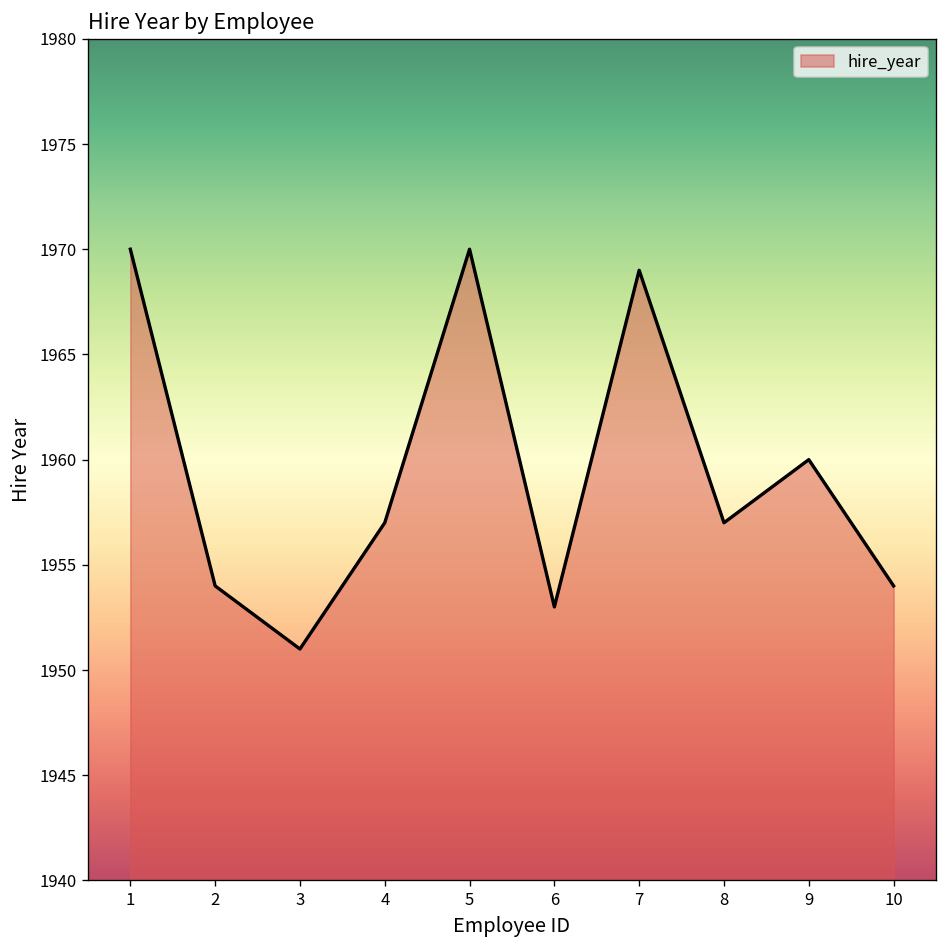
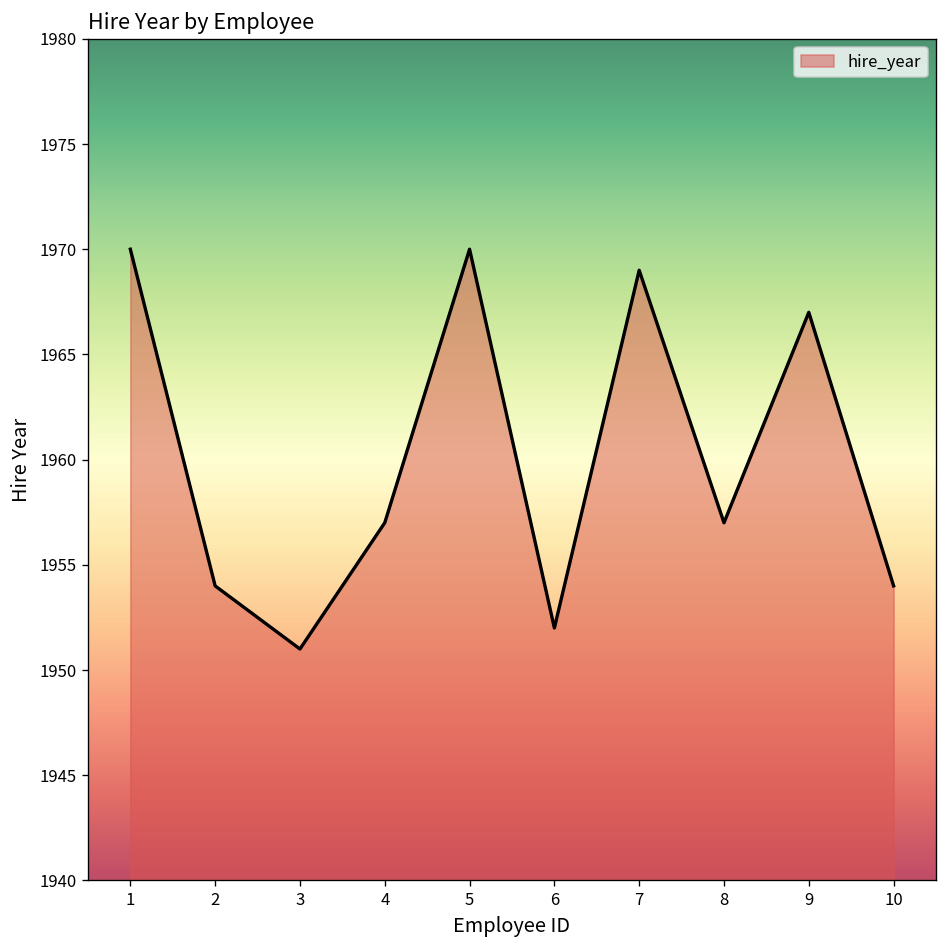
6: 1953 -> 1952
9: 1960 -> 1967
